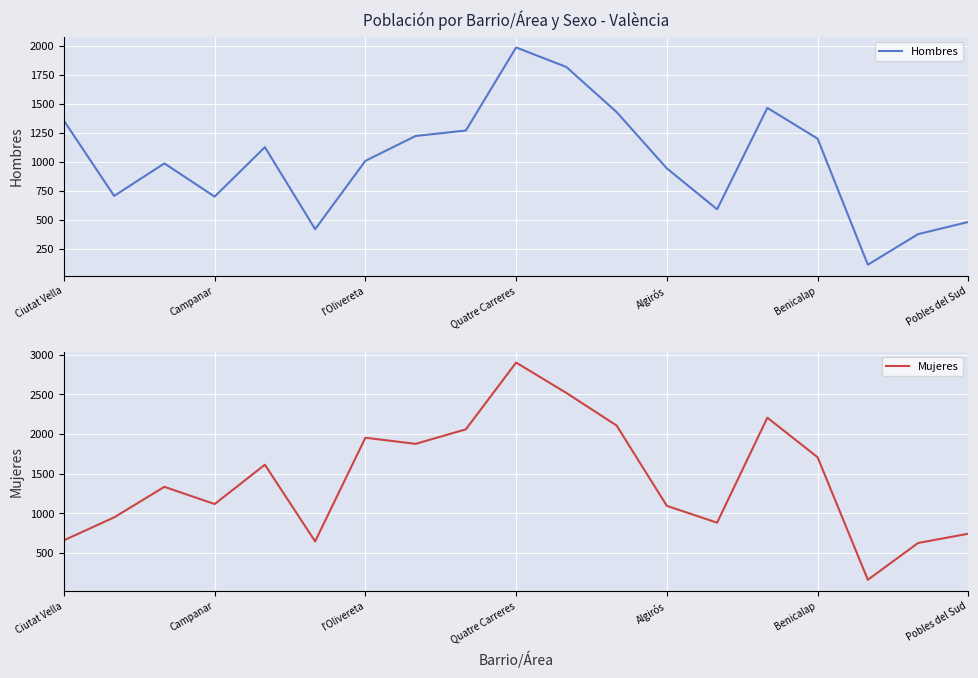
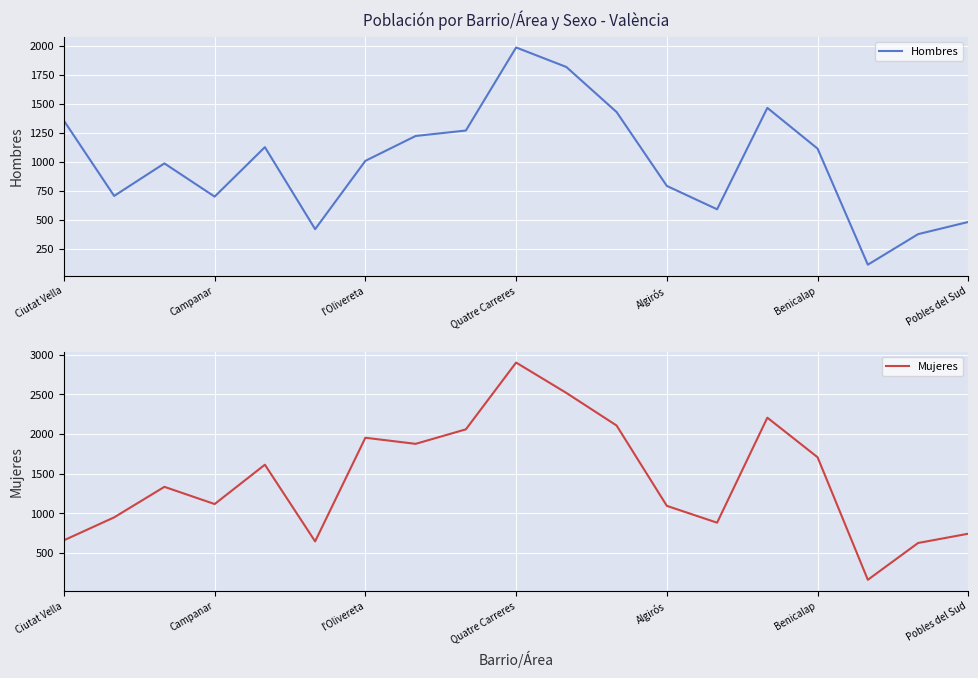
Población por Barrio/Área y Sexo - València, Algirós: 950 -> 790
Población por Barrio/Área y Sexo - València, Benicalap: 1200 -> 1120
